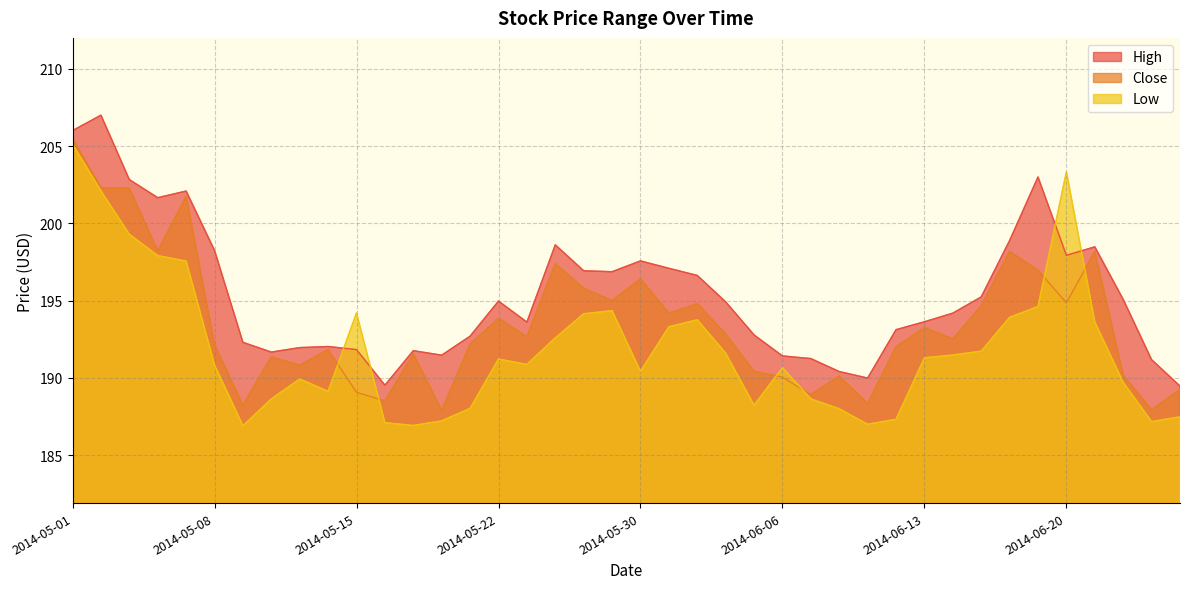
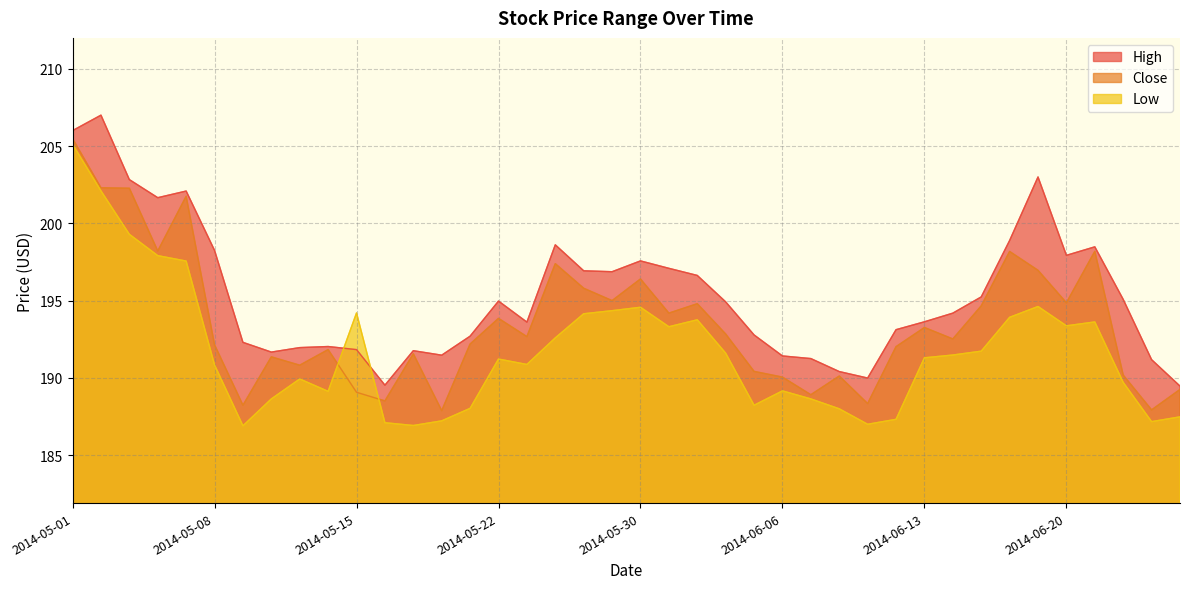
Low, 2014-05-30: 190.4 -> 194.6
Low, 2014-06-06: 190.7 -> 189.2
Low, 2014-06-20: 203.3 -> 193.4
